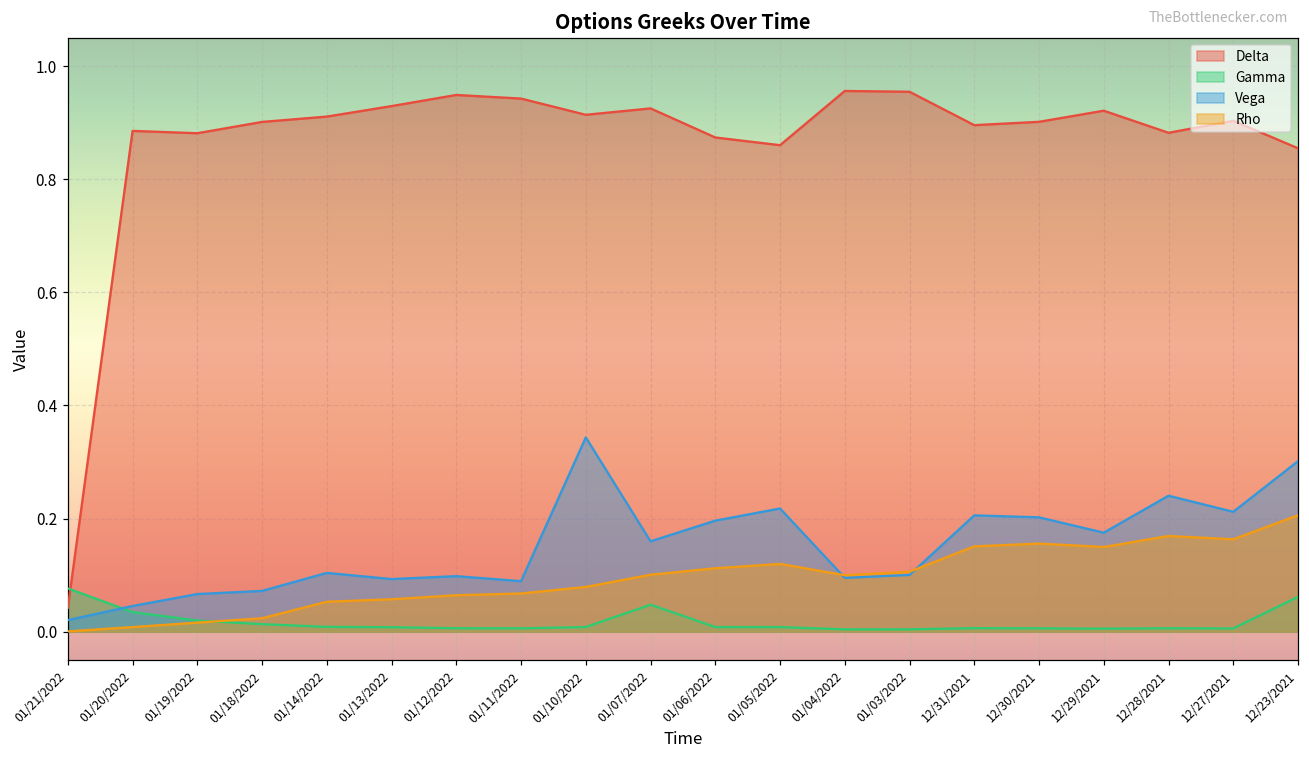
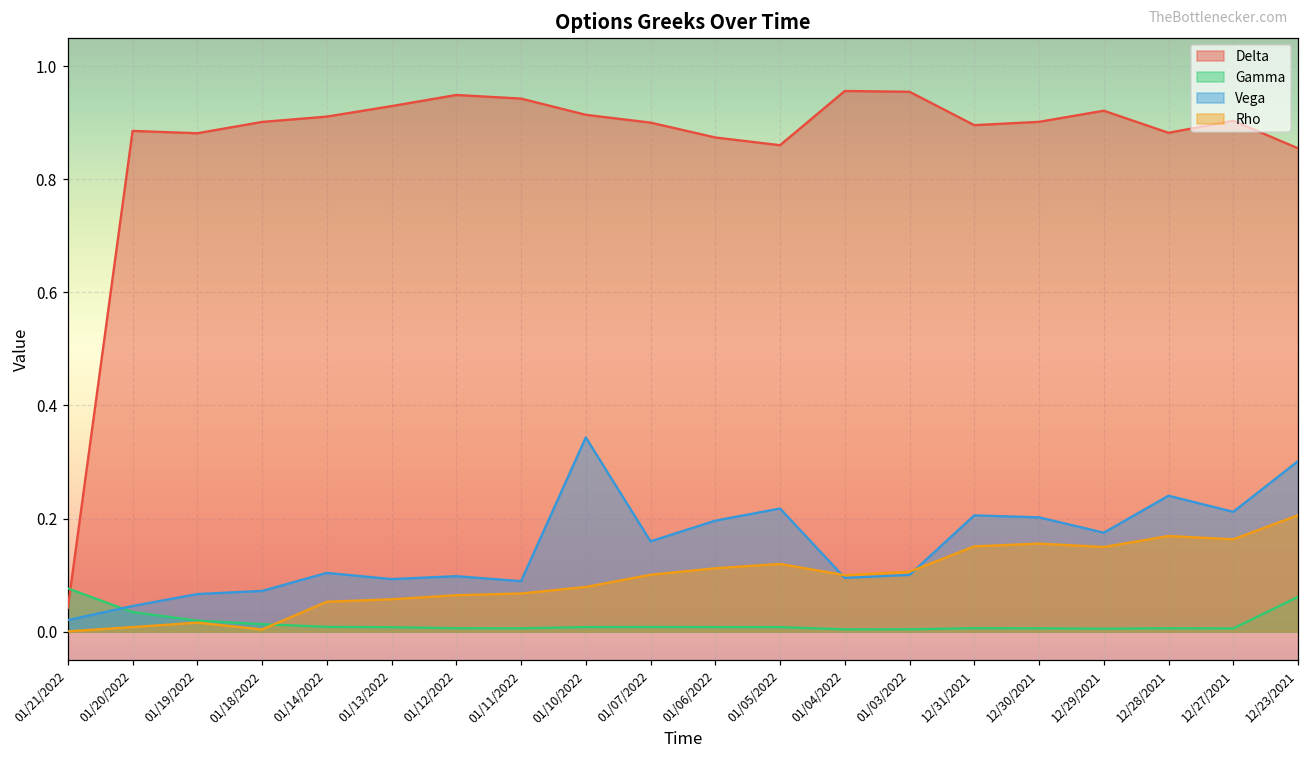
Rho, 01/18/2022: 0.02 -> 0.00
Delta, 01/07/2022: 0.92 -> 0.90
Gamma, 01/07/2022: 0.05 -> 0.01
